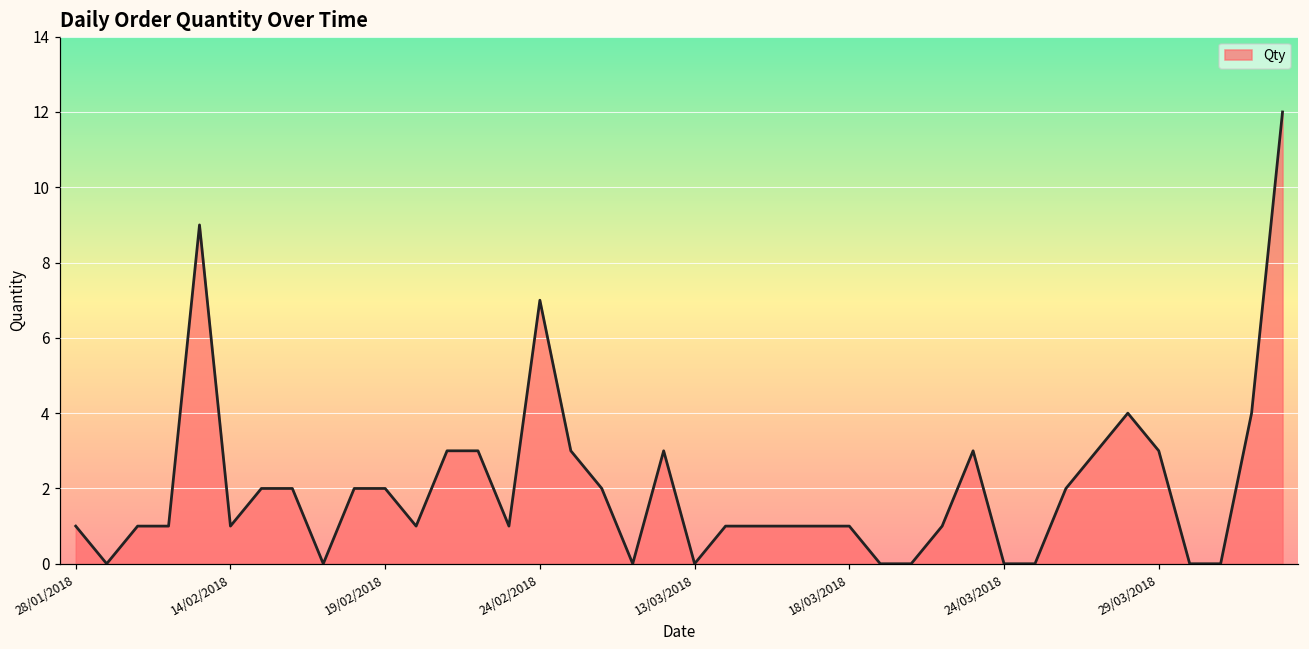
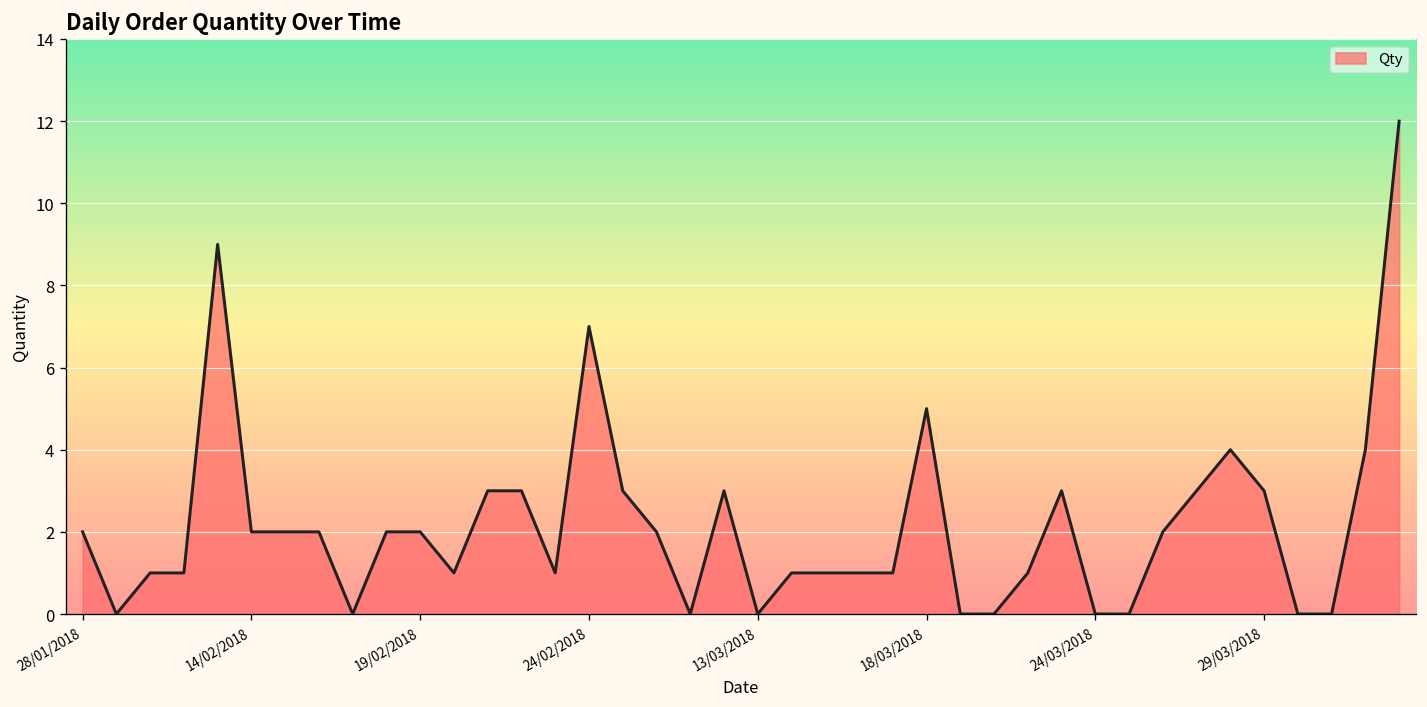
28/01/2018: 1 -> 2
14/02/2018: 1 -> 2
18/03/2018: 1 -> 5
